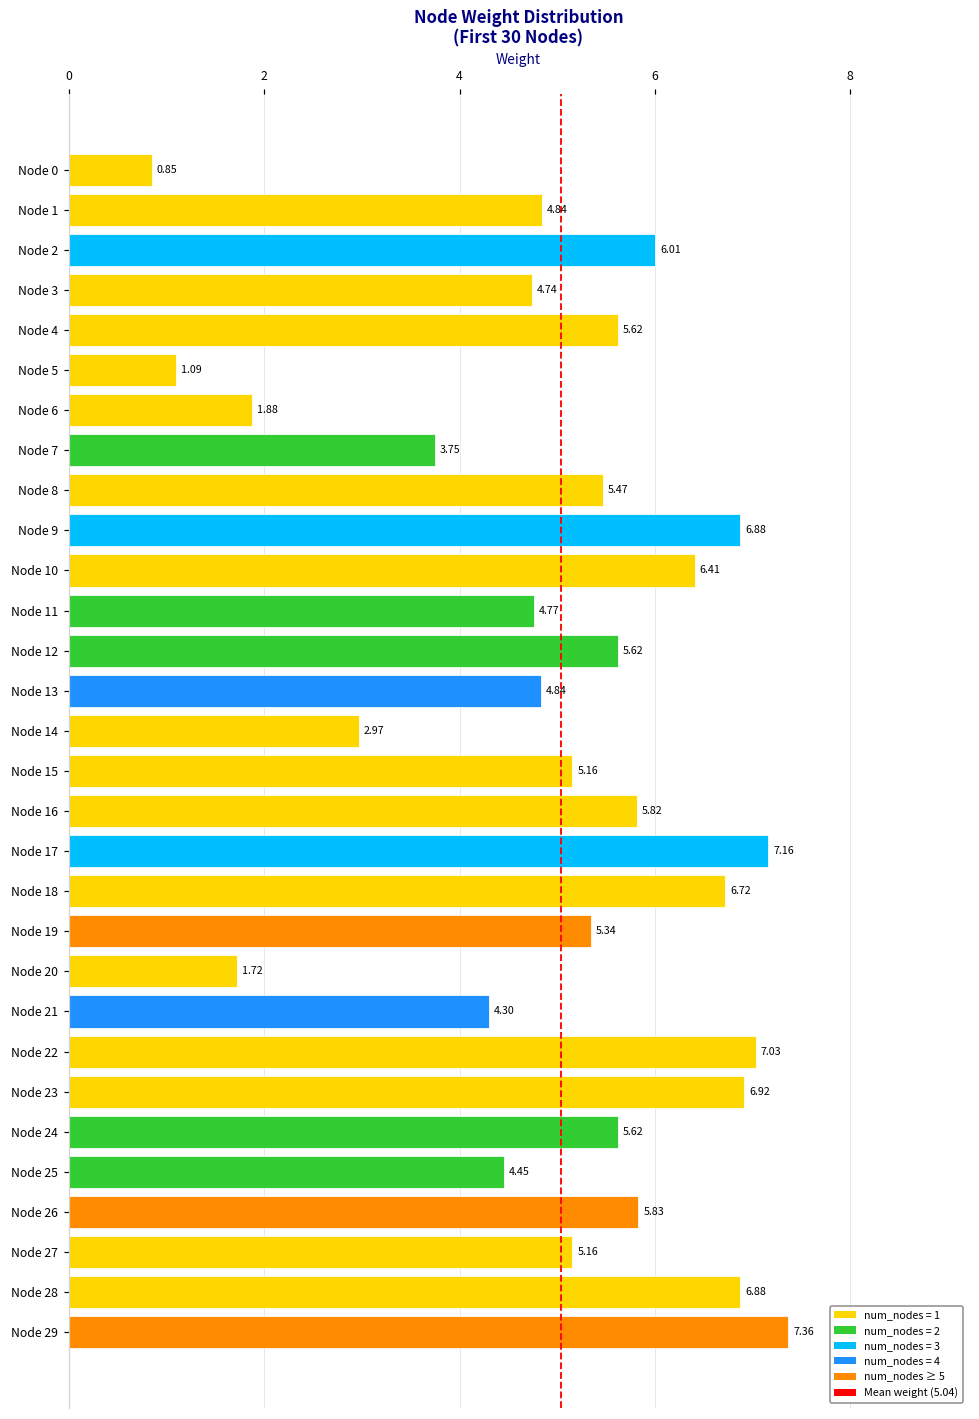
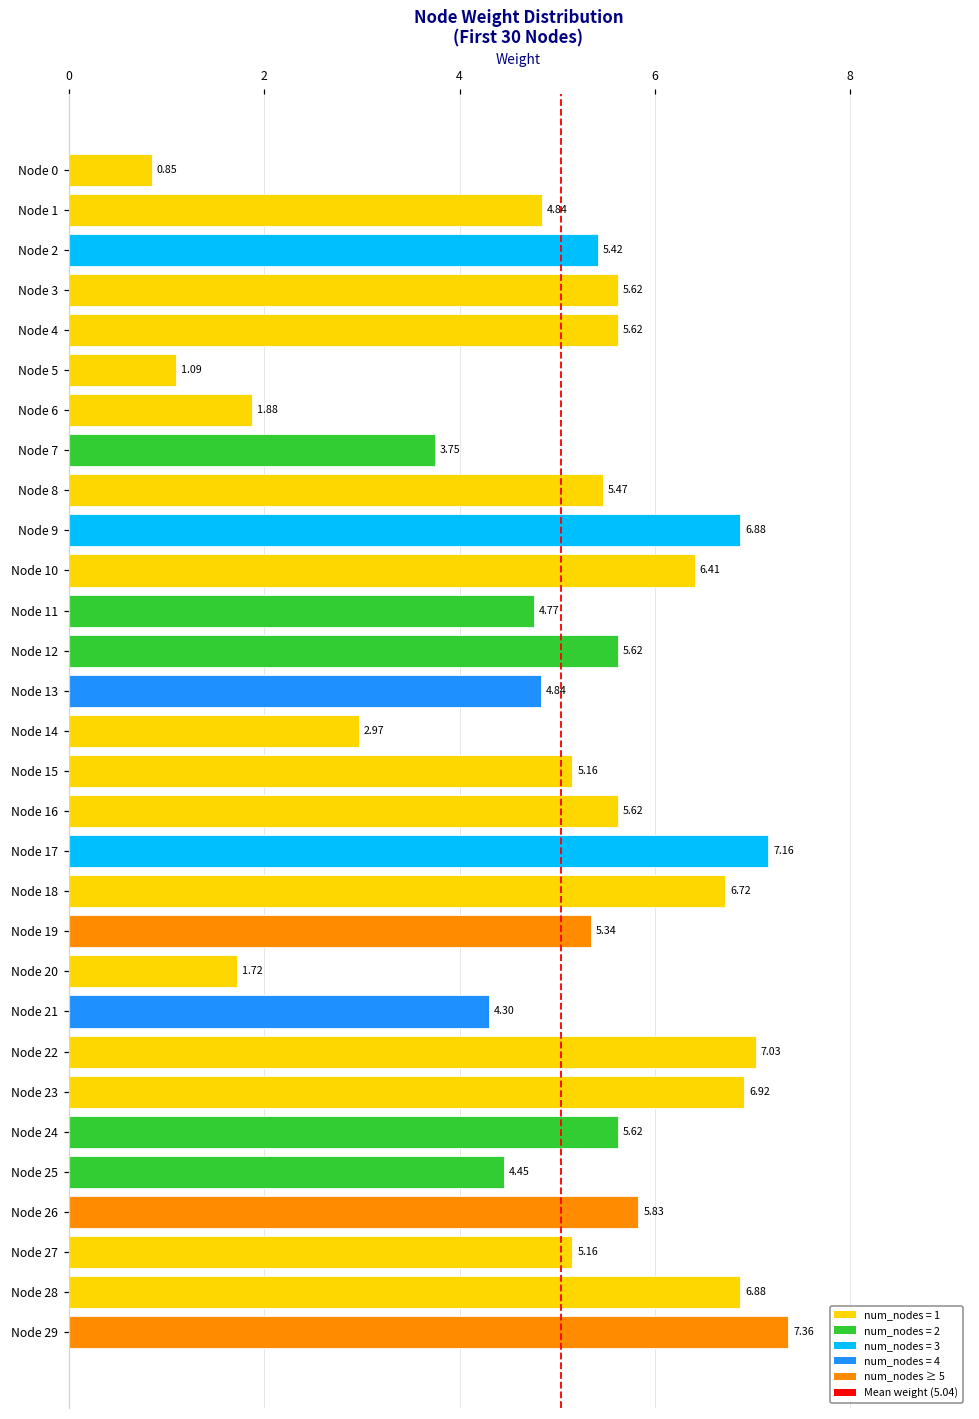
Node 2: 6.01 -> 5.42
Node 3: 4.74 -> 5.62
Node 16: 5.82 -> 5.62
